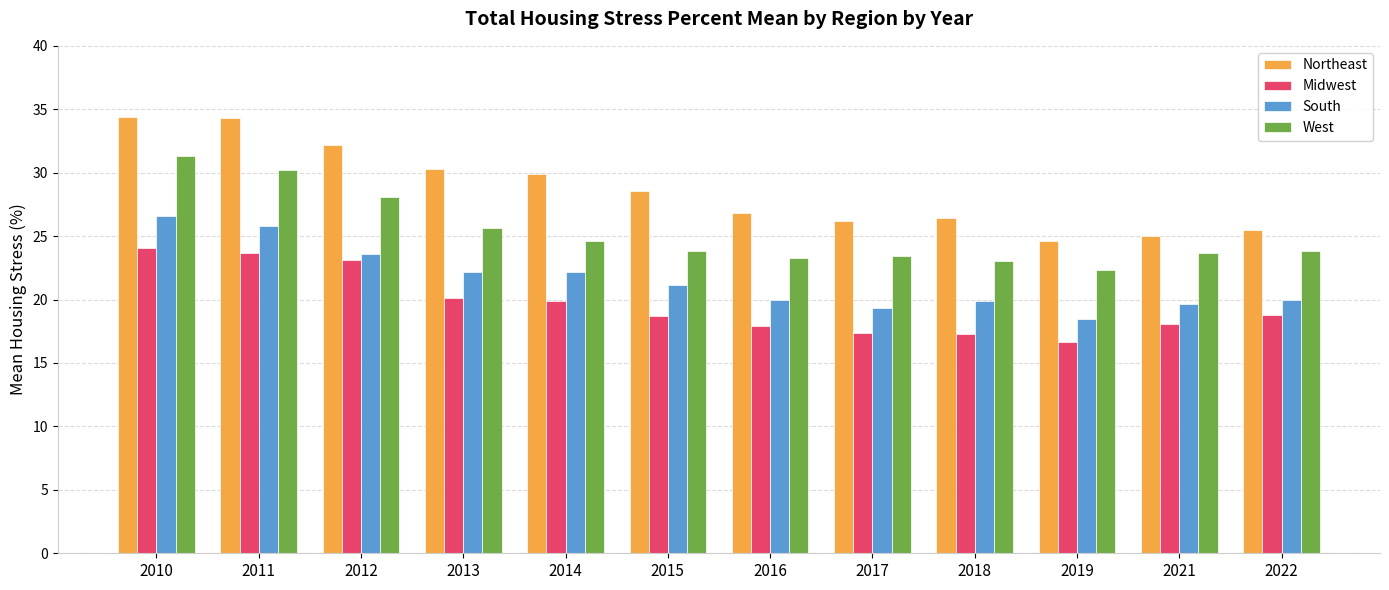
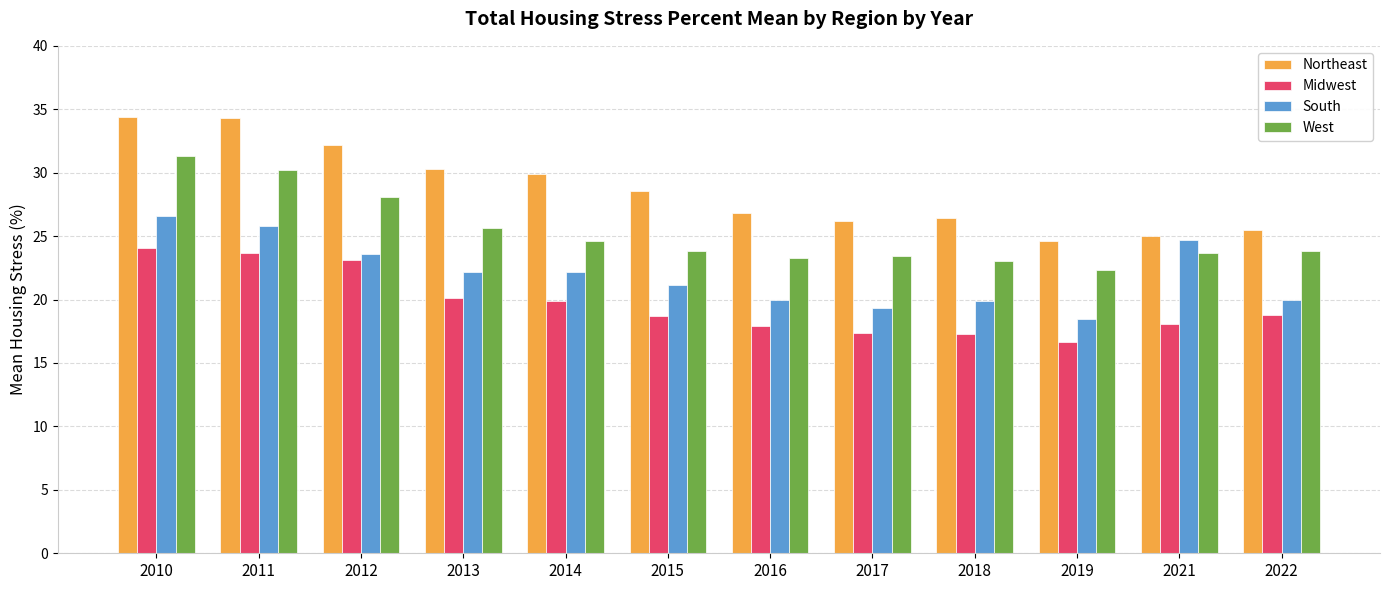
South, 2021: 19.6 -> 24.7
